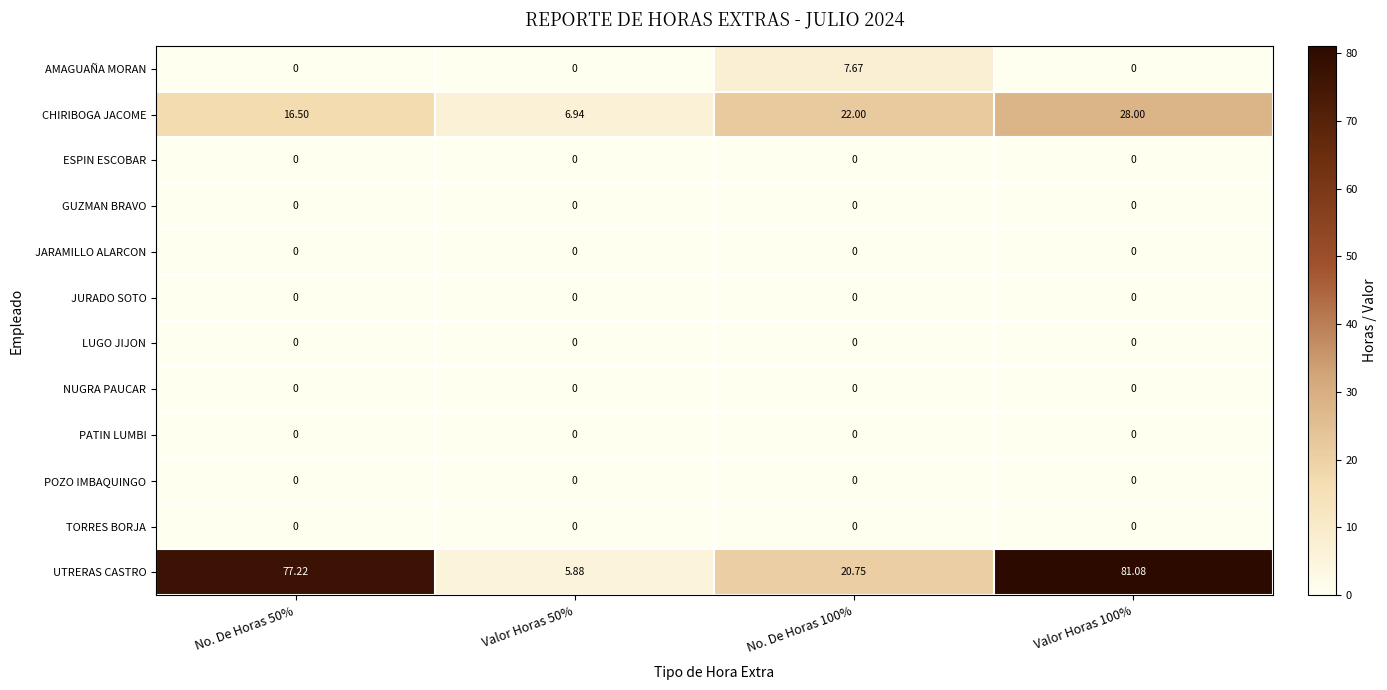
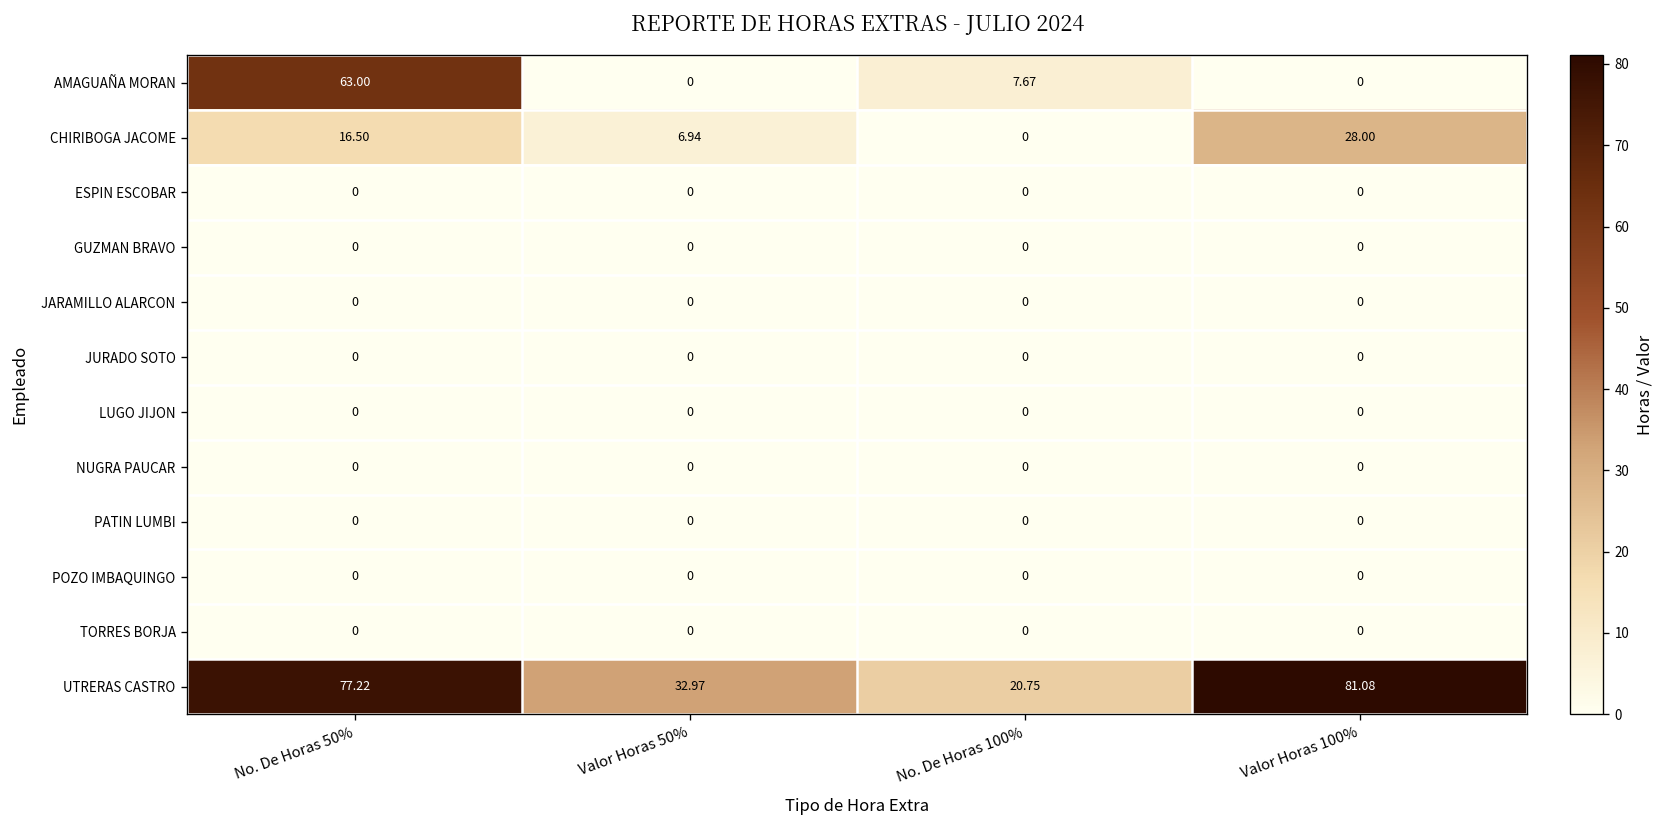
AMAGUAÑA MORAN, No. De Horas 50%: 0 -> 63.00
CHIRIBOGA JACOME, No. De Horas 100%: 22.00 -> 0
UTRERAS CASTRO, Valor Horas 50%: 5.88 -> 32.97
